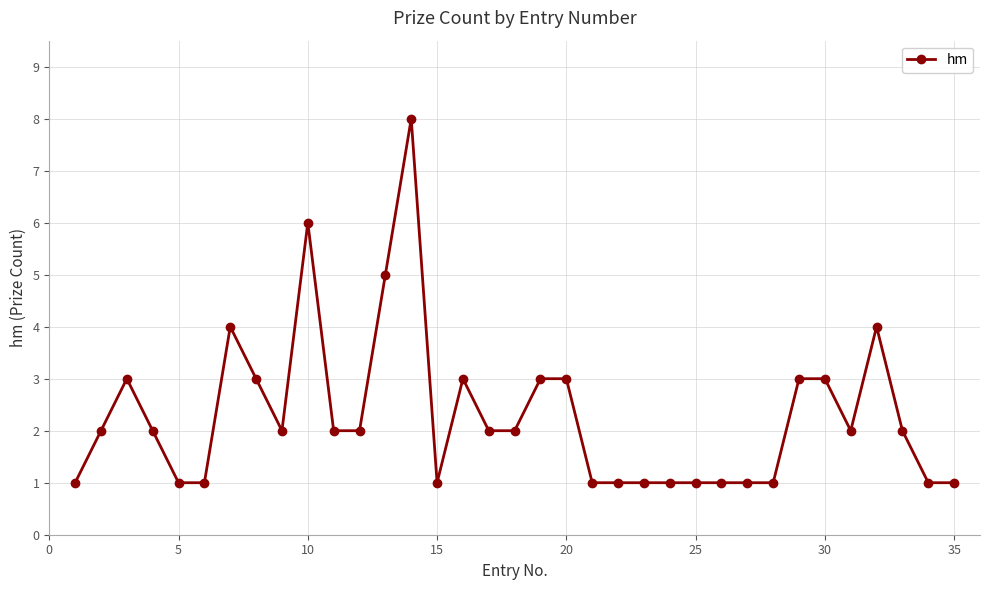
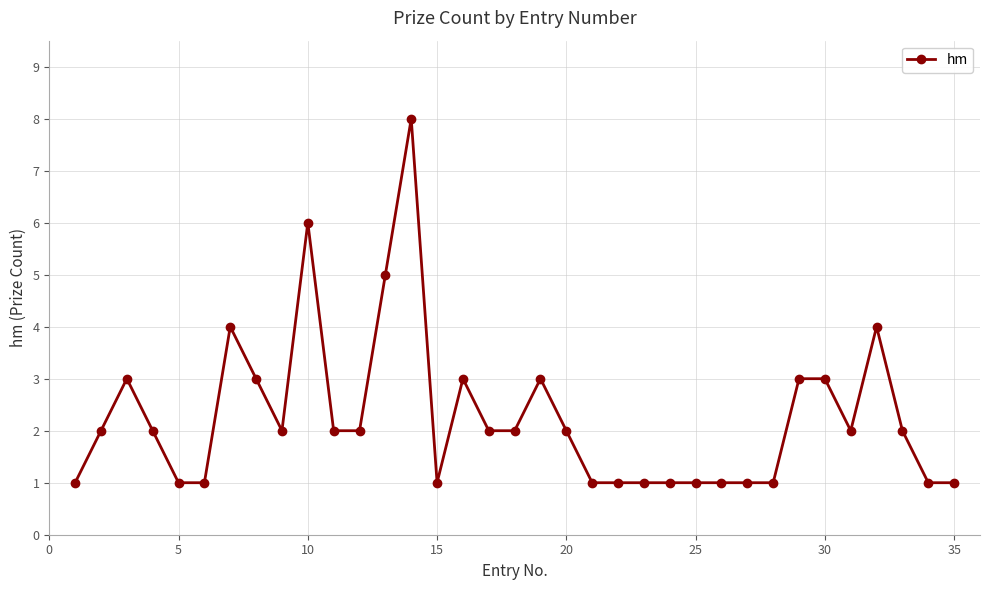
20: 3 -> 2
